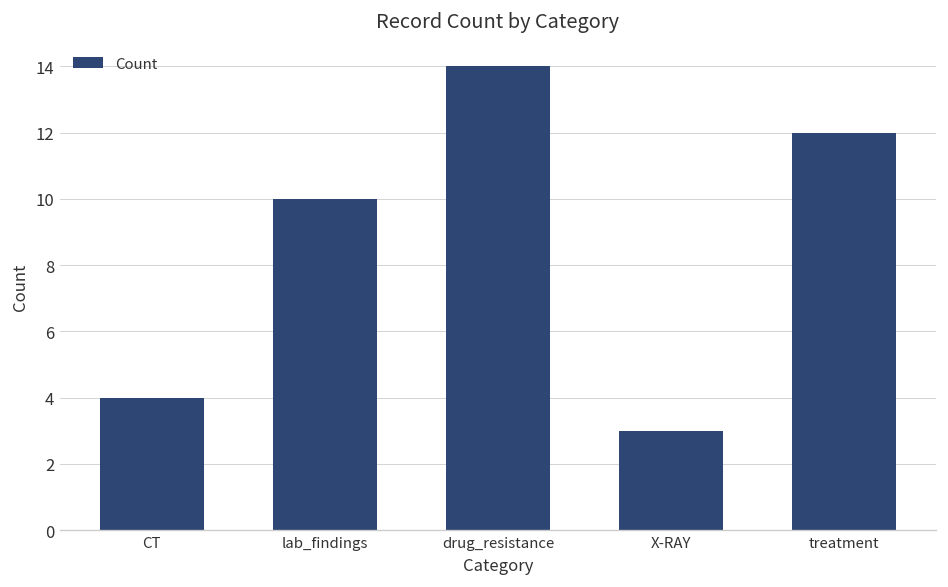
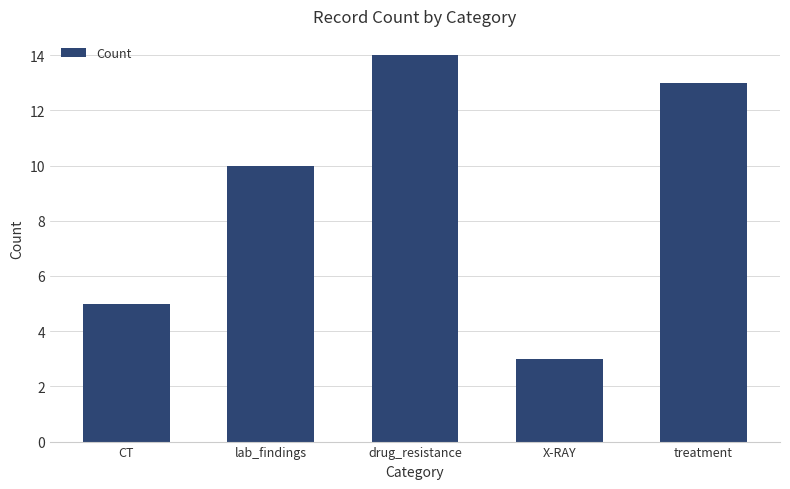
CT: 4 -> 5
treatment: 12 -> 13
